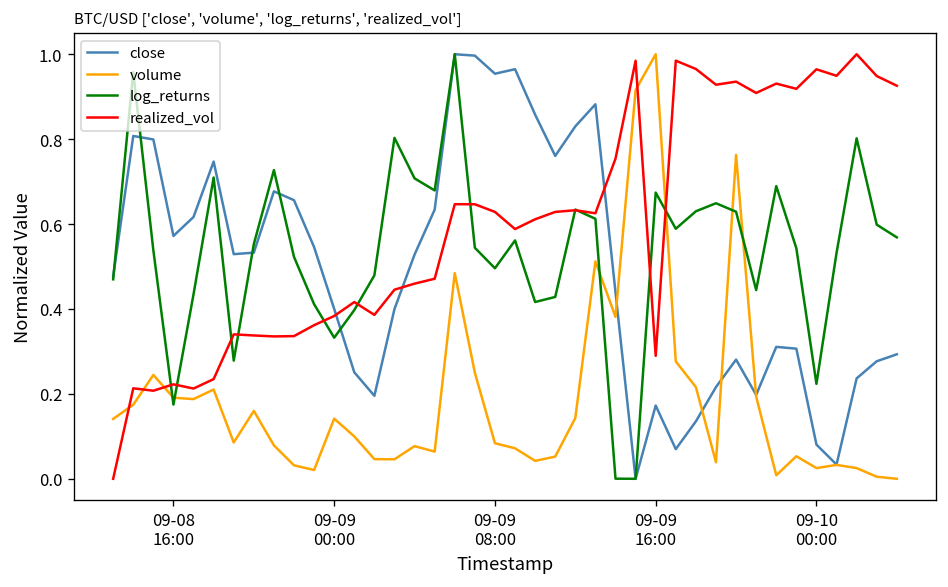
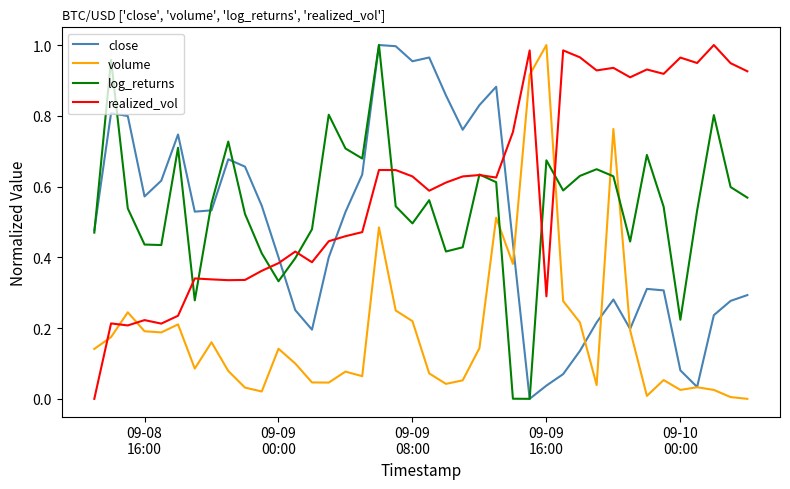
log_returns, 09-08 16:00: 0.17 -> 0.44
volume, 09-09 08:00: 0.08 -> 0.22
close, 09-09 16:00: 0.17 -> 0.04
